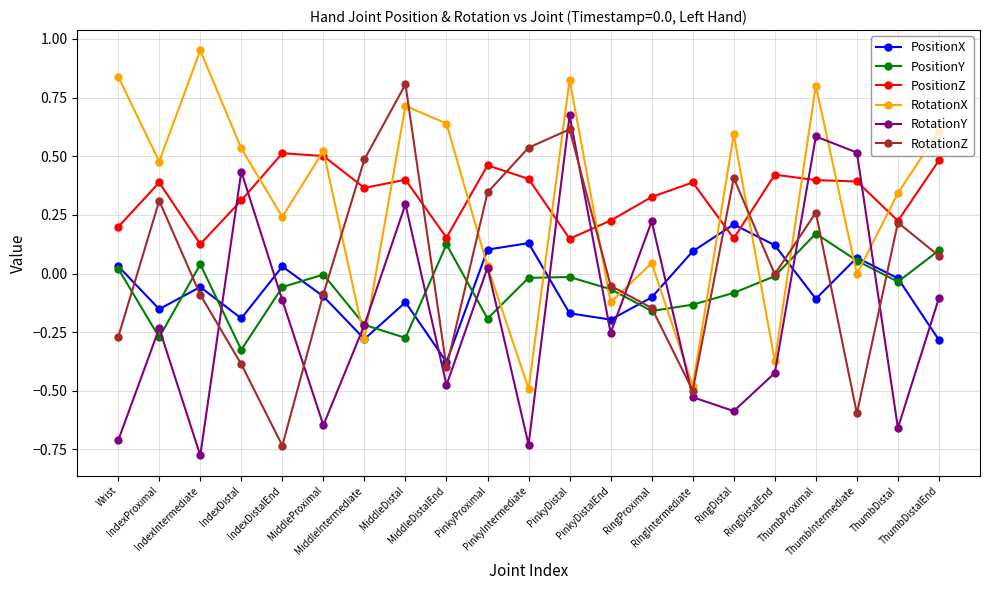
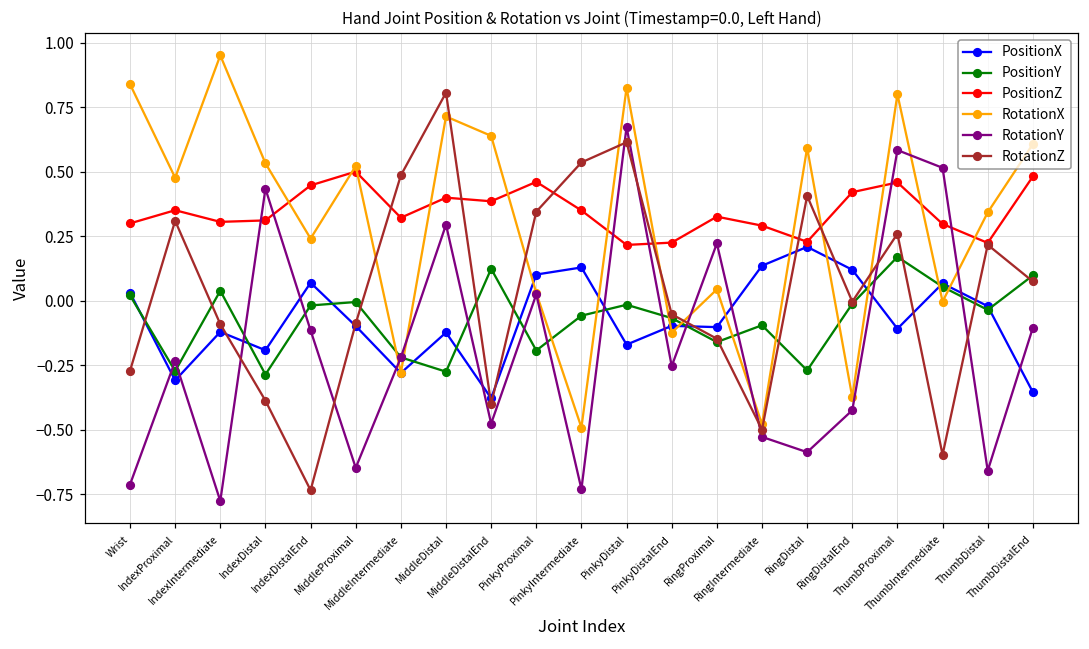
PositionZ, Wrist: 0.20 -> 0.30
PositionX, IndexProximal: -0.15 -> -0.31
PositionZ, IndexProximal: 0.39 -> 0.35
PositionX, IndexIntermediate: -0.06 -> -0.12
PositionZ, IndexIntermediate: 0.13 -> 0.31
PositionY, IndexDistal: -0.33 -> -0.29
PositionX, IndexDistalEnd: 0.03 -> 0.07
PositionY, IndexDistalEnd: -0.06 -> -0.02
PositionZ, IndexDistalEnd: 0.51 -> 0.45
PositionZ, MiddleIntermediate: 0.37 -> 0.32
PositionZ, MiddleDistalEnd: 0.15 -> 0.39
PositionY, PinkyIntermediate: -0.02 -> -0.06
PositionZ, PinkyIntermediate: 0.40 -> 0.35
PositionZ, PinkyDistal: 0.15 -> 0.22
PositionX, PinkyDistalEnd: -0.20 -> -0.10
PositionX, RingIntermediate: 0.09 -> 0.14
PositionY, RingIntermediate: -0.13 -> -0.09
PositionZ, RingIntermediate: 0.39 -> 0.29
PositionY, RingDistal: -0.08 -> -0.27
PositionZ, RingDistal: 0.15 -> 0.23
PositionZ, ThumbProximal: 0.40 -> 0.46
PositionZ, ThumbIntermediate: 0.39 -> 0.30
PositionX, ThumbDistalEnd: -0.28 -> -0.35
